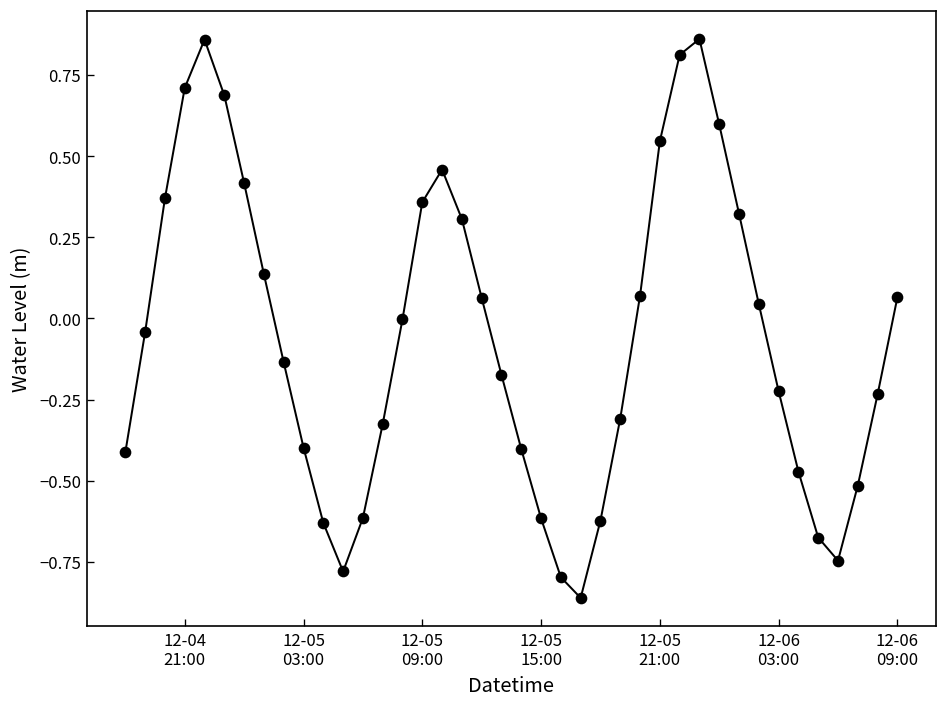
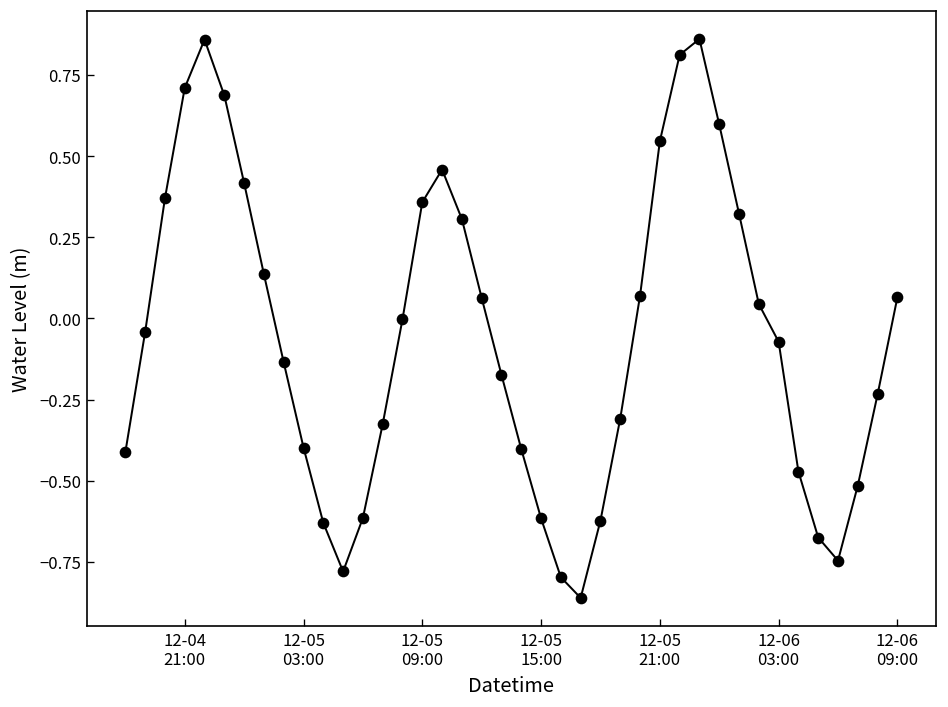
12-06 03:00: -0.22 -> -0.07
